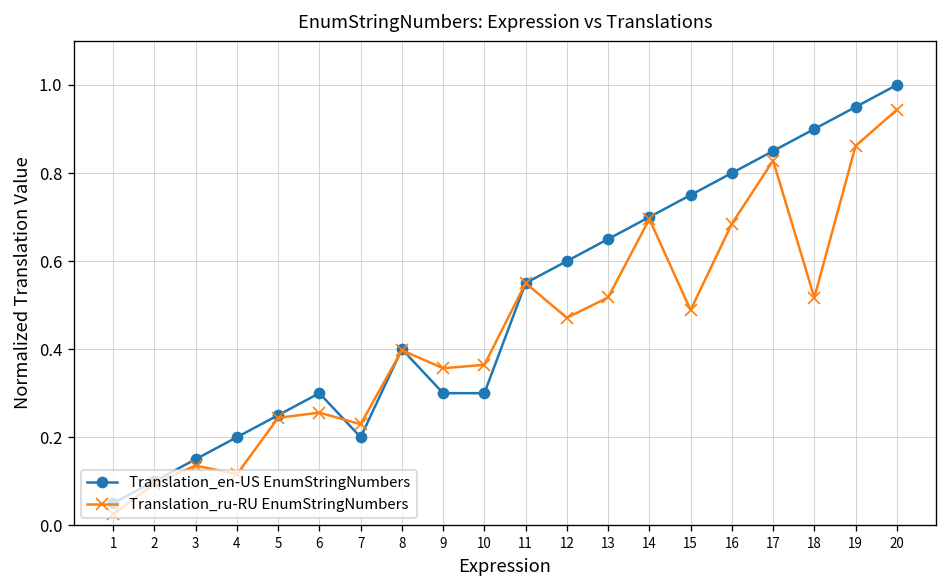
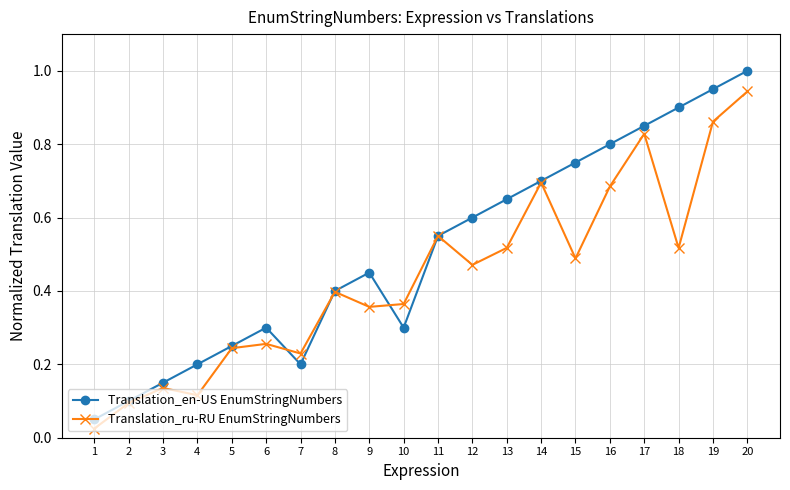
Translation_en-US EnumStringNumbers, 9: 0.30 -> 0.45
